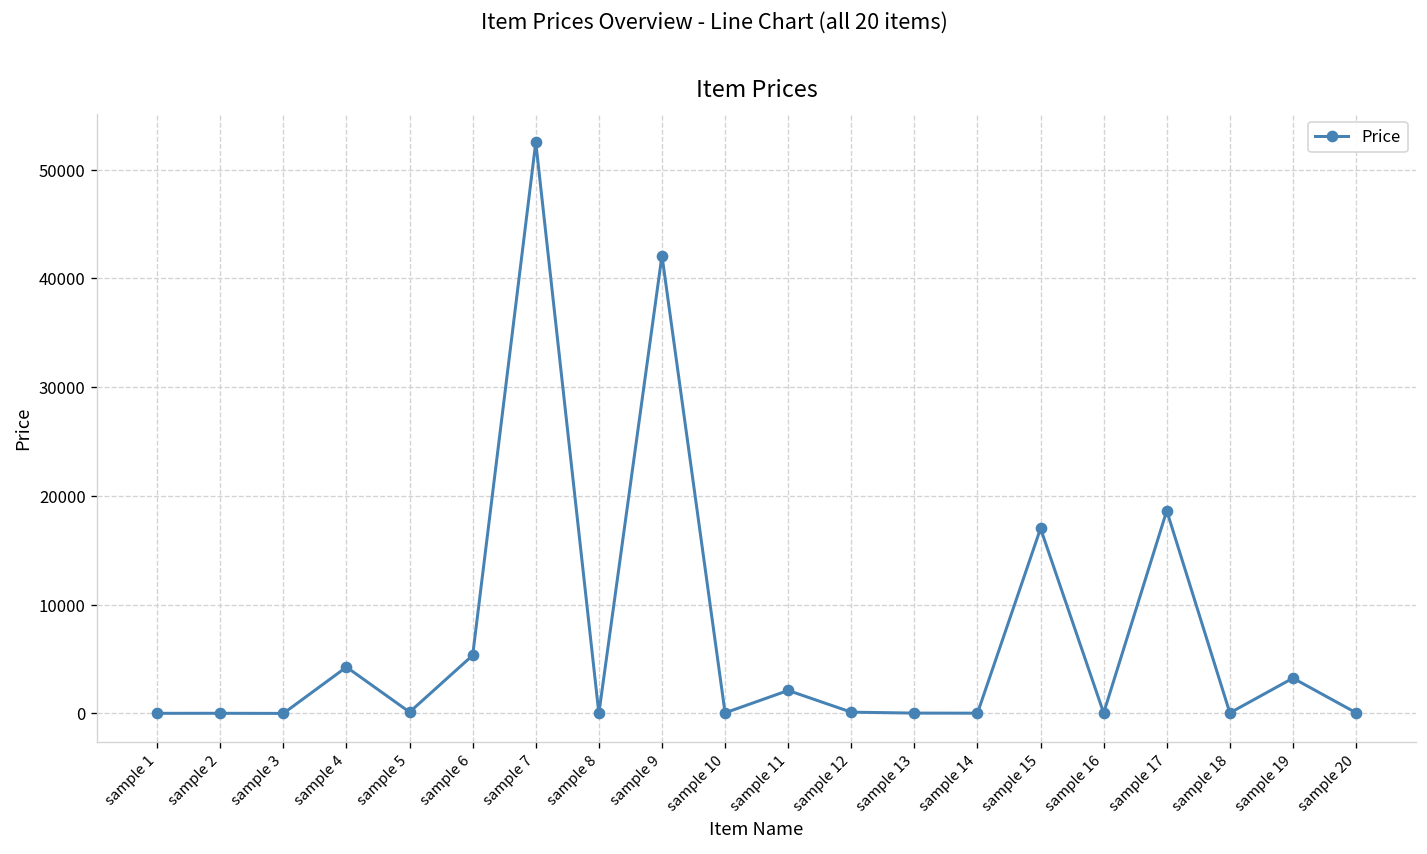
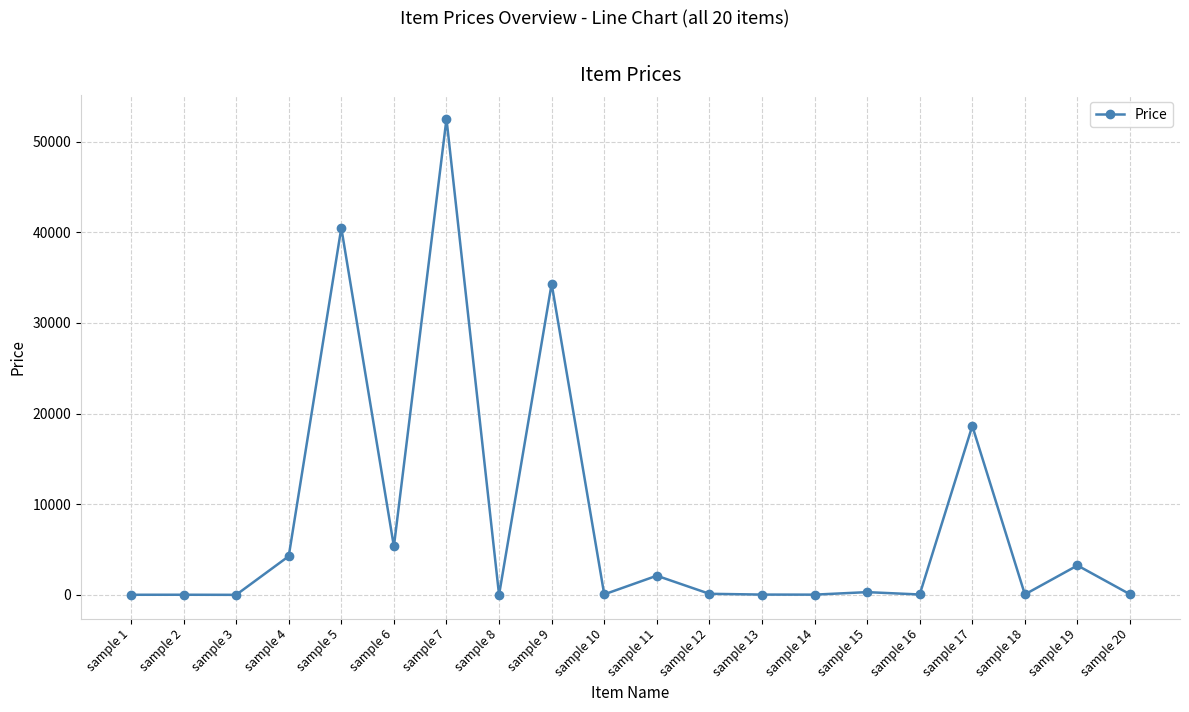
sample 5: 0 -> 40000
sample 9: 42000 -> 34000
sample 15: 17000 -> 0
